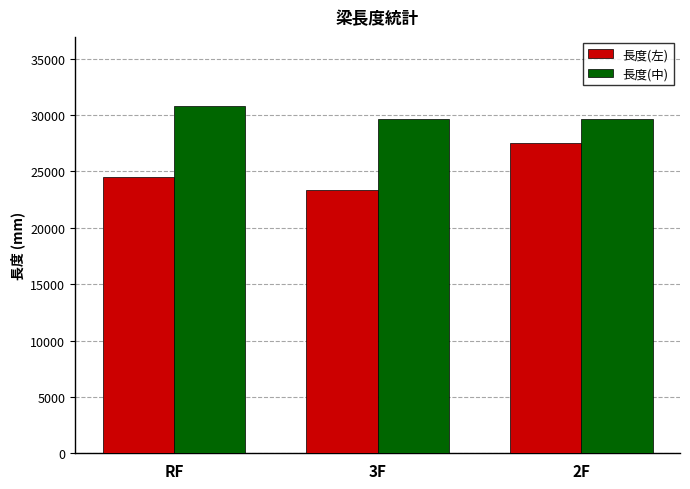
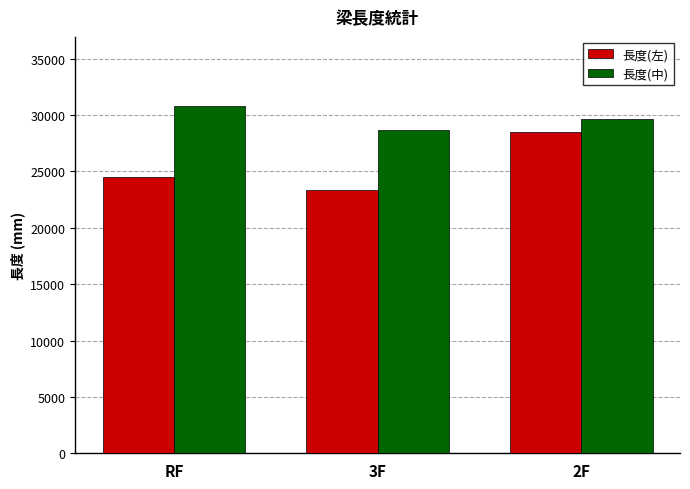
長度(中), 3F: 29700 -> 28700
長度(左), 2F: 27500 -> 28500
